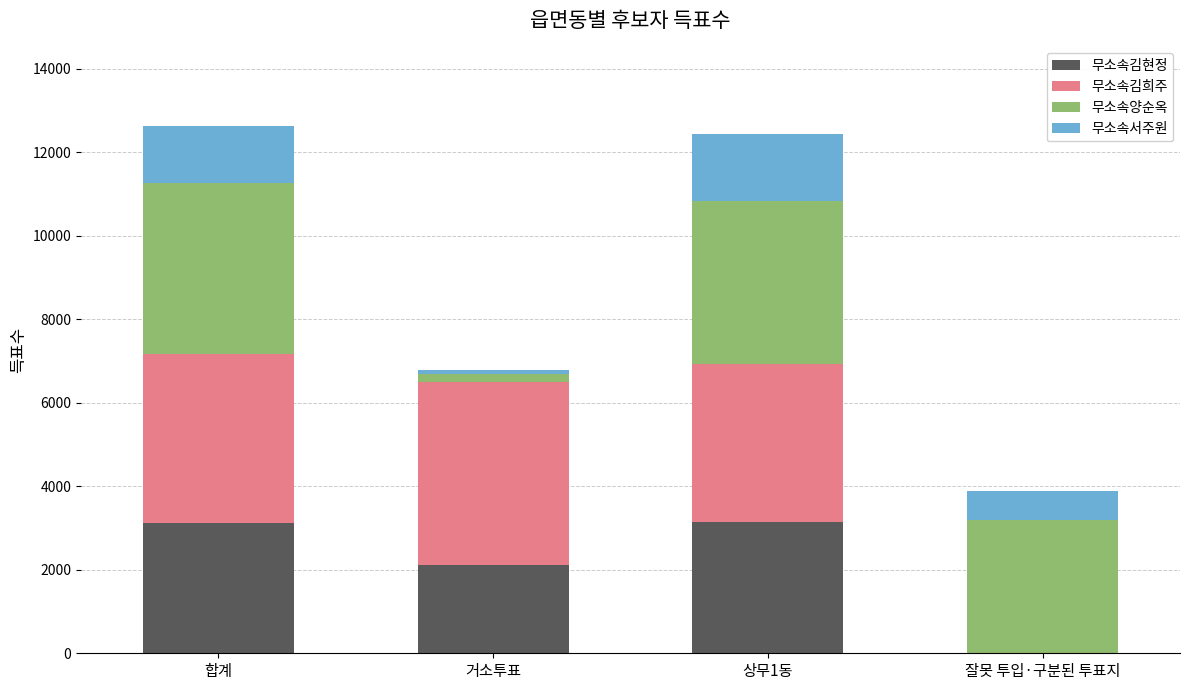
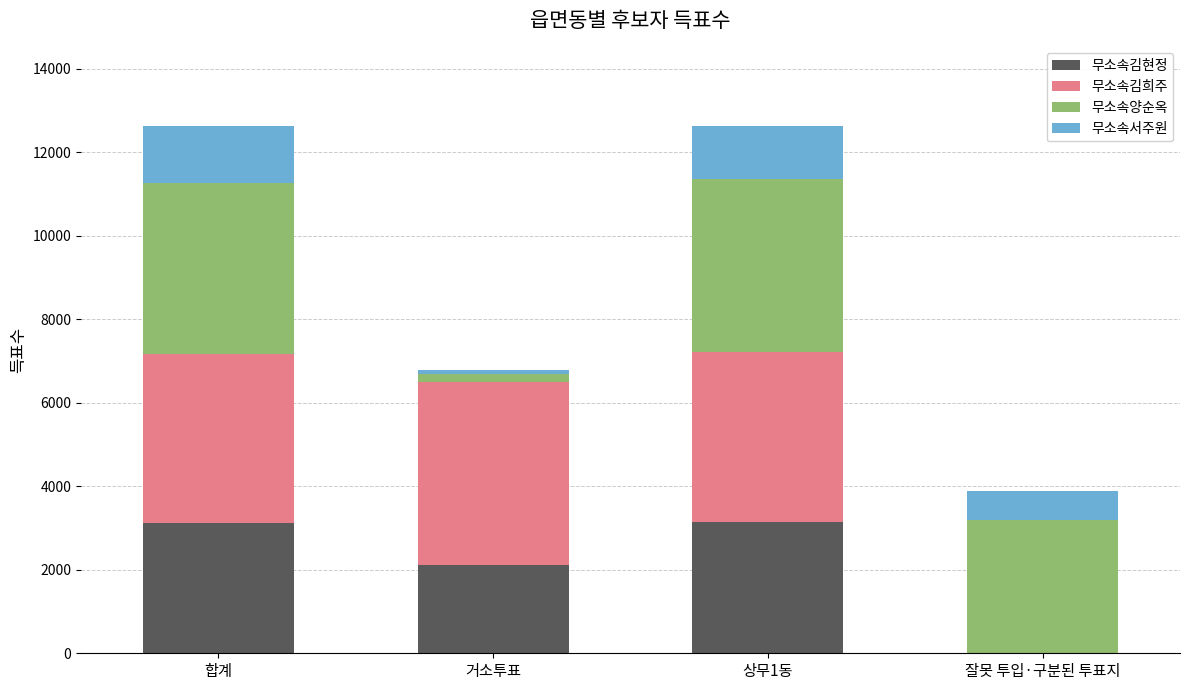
무소속김희주, 상무1동: 3800 -> 4100
무소속양순옥, 상무1동: 3900 -> 4100
무소속서주원, 상무1동: 1600 -> 1300
